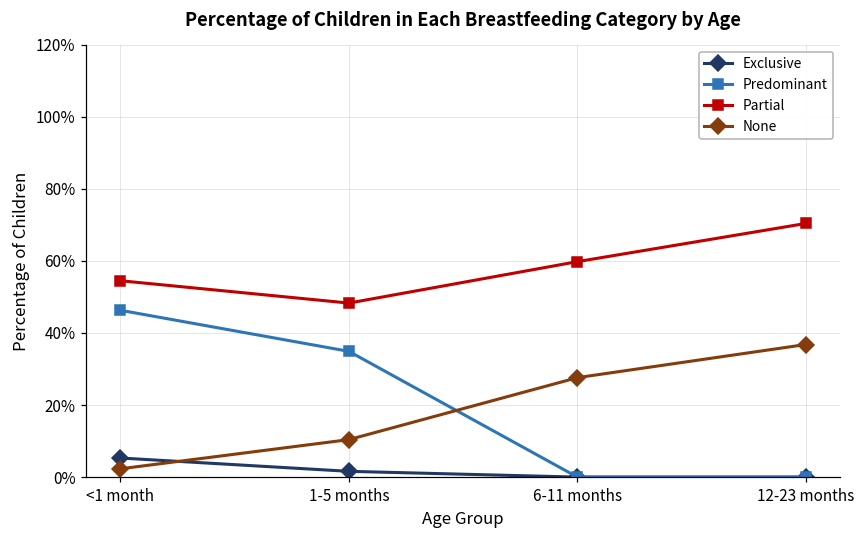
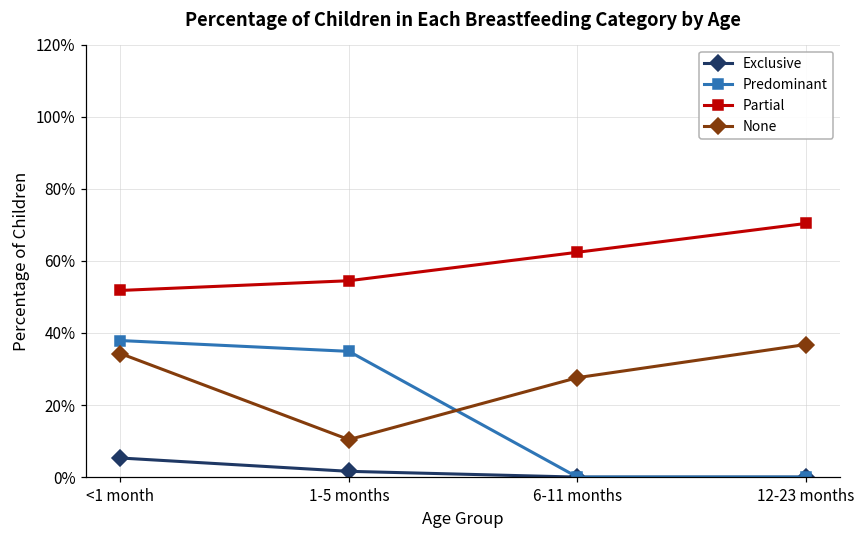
Predominant, <1 month: 46% -> 38%
Partial, <1 month: 55% -> 52%
None, <1 month: 2% -> 34%
Partial, 1-5 months: 48% -> 55%
Partial, 6-11 months: 60% -> 62%
